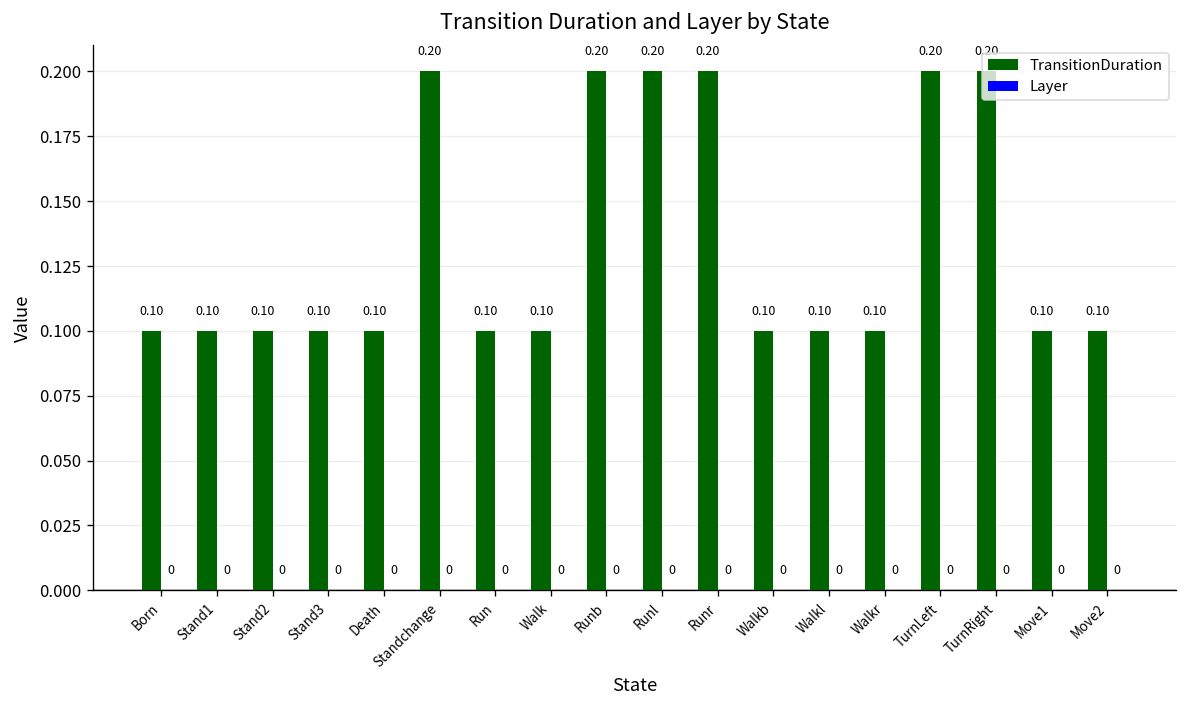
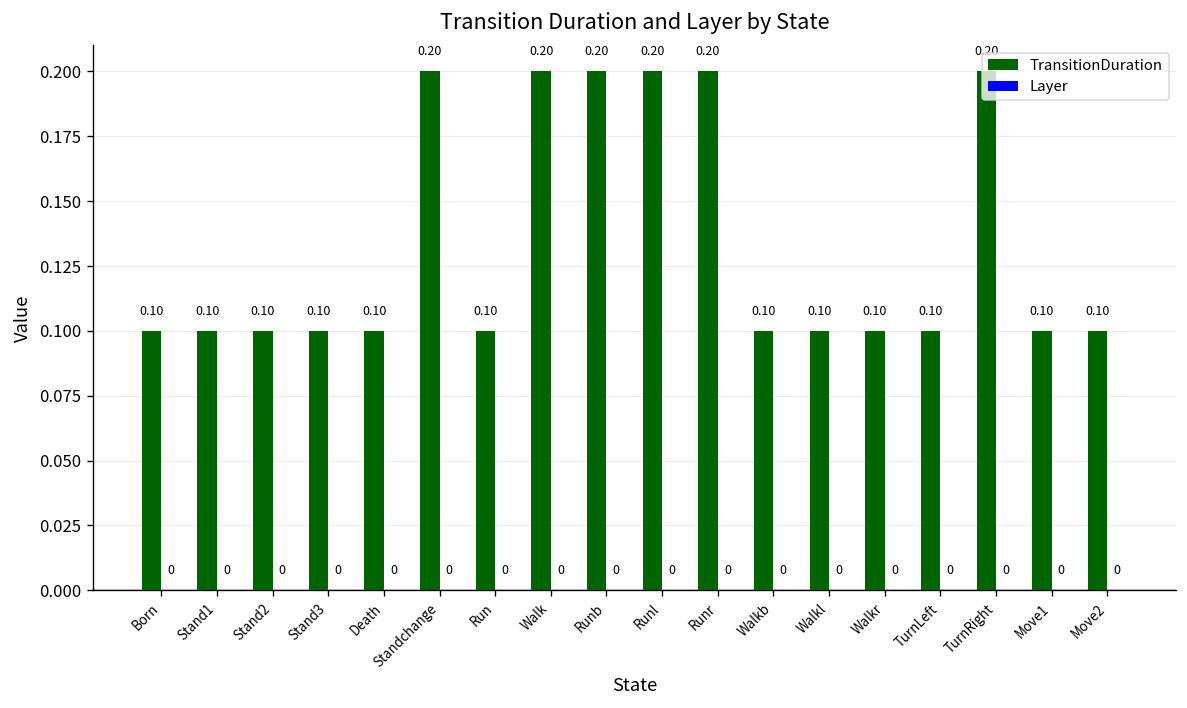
TransitionDuration, Walk: 0.10 -> 0.20
TransitionDuration, TurnLeft: 0.20 -> 0.10
